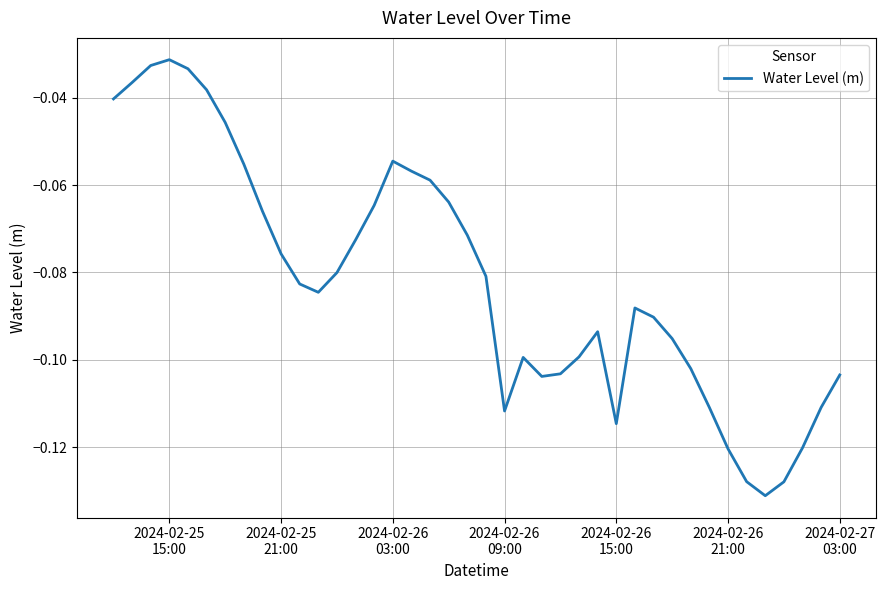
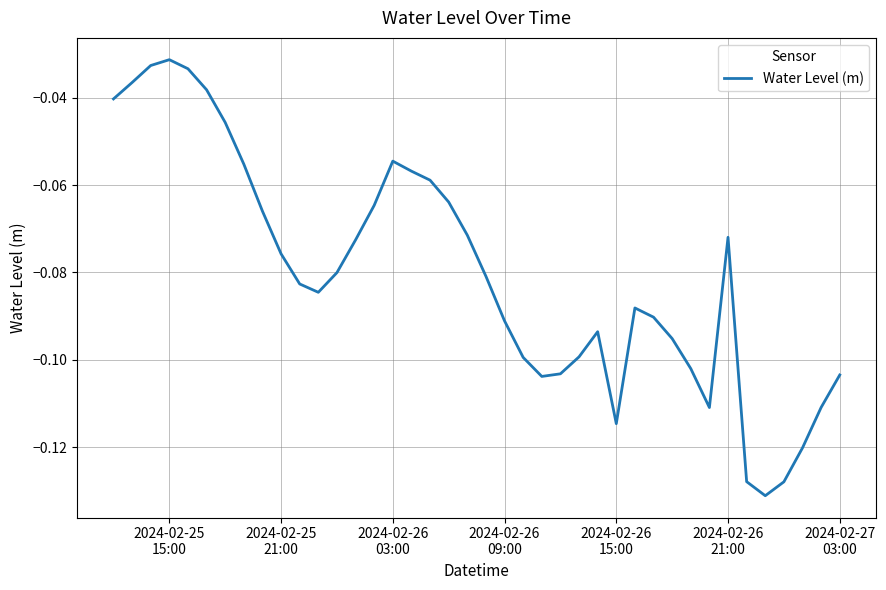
2024-02-26 09:00: -0.112 -> -0.091
2024-02-26 21:00: -0.120 -> -0.072
